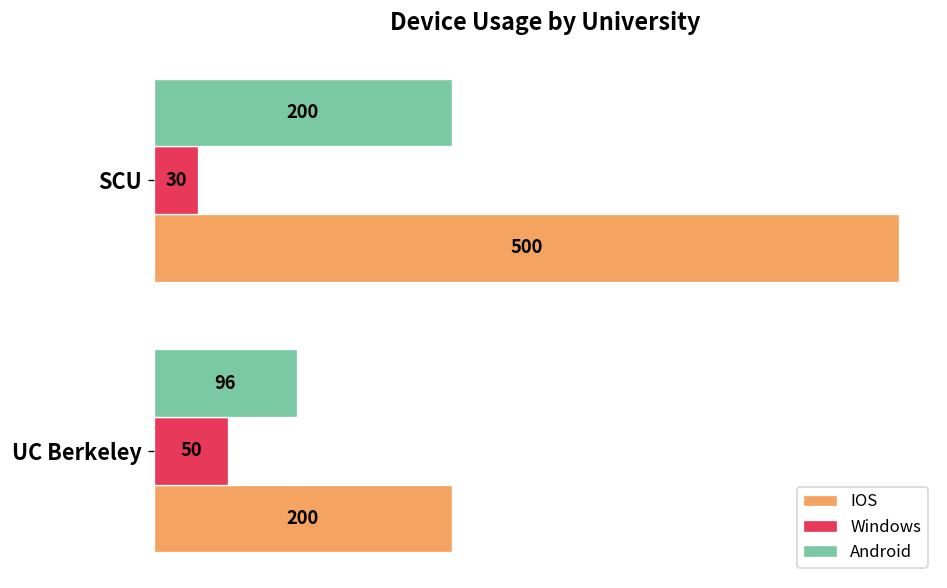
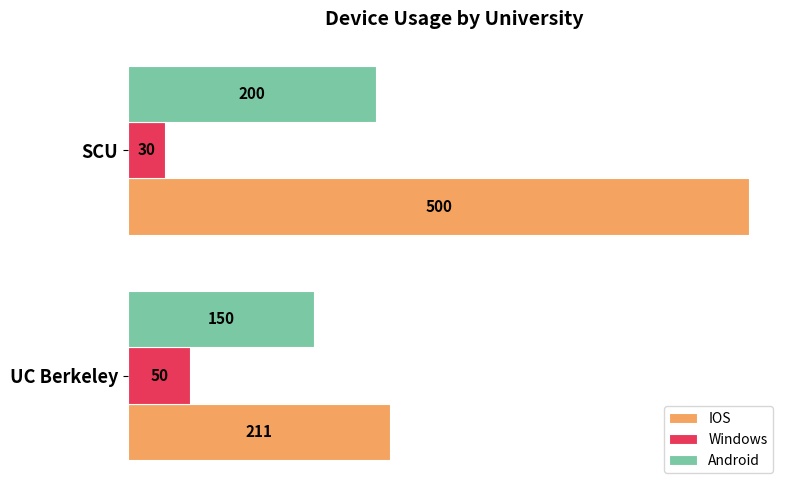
Android, UC Berkeley: 96 -> 150
IOS, UC Berkeley: 200 -> 211
